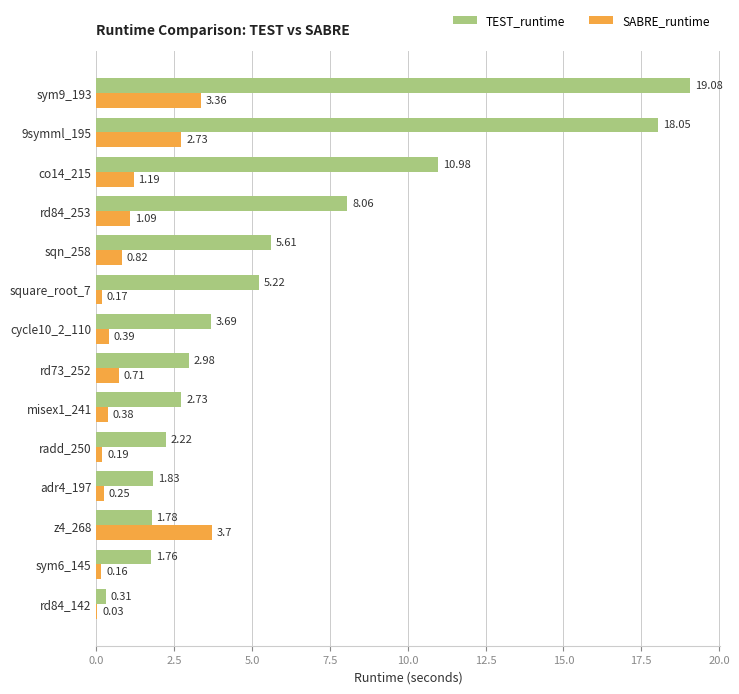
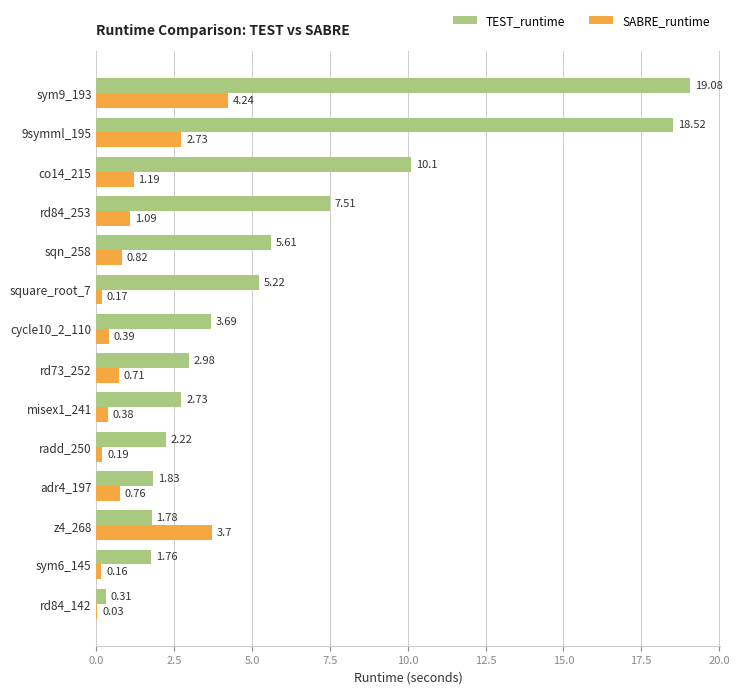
SABRE_runtime, sym9_193: 3.36 -> 4.24
TEST_runtime, 9symml_195: 18.05 -> 18.52
TEST_runtime, co14_215: 10.98 -> 10.1
TEST_runtime, rd84_253: 8.06 -> 7.51
SABRE_runtime, adr4_197: 0.25 -> 0.76
